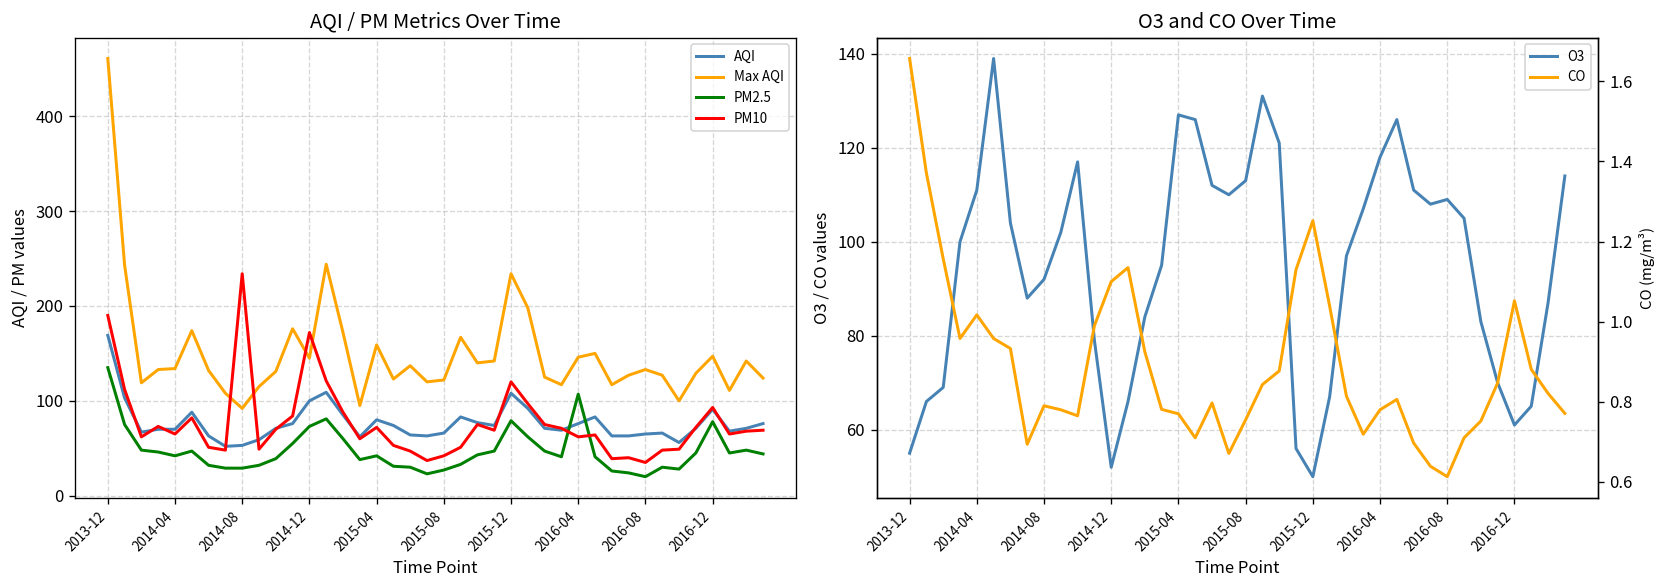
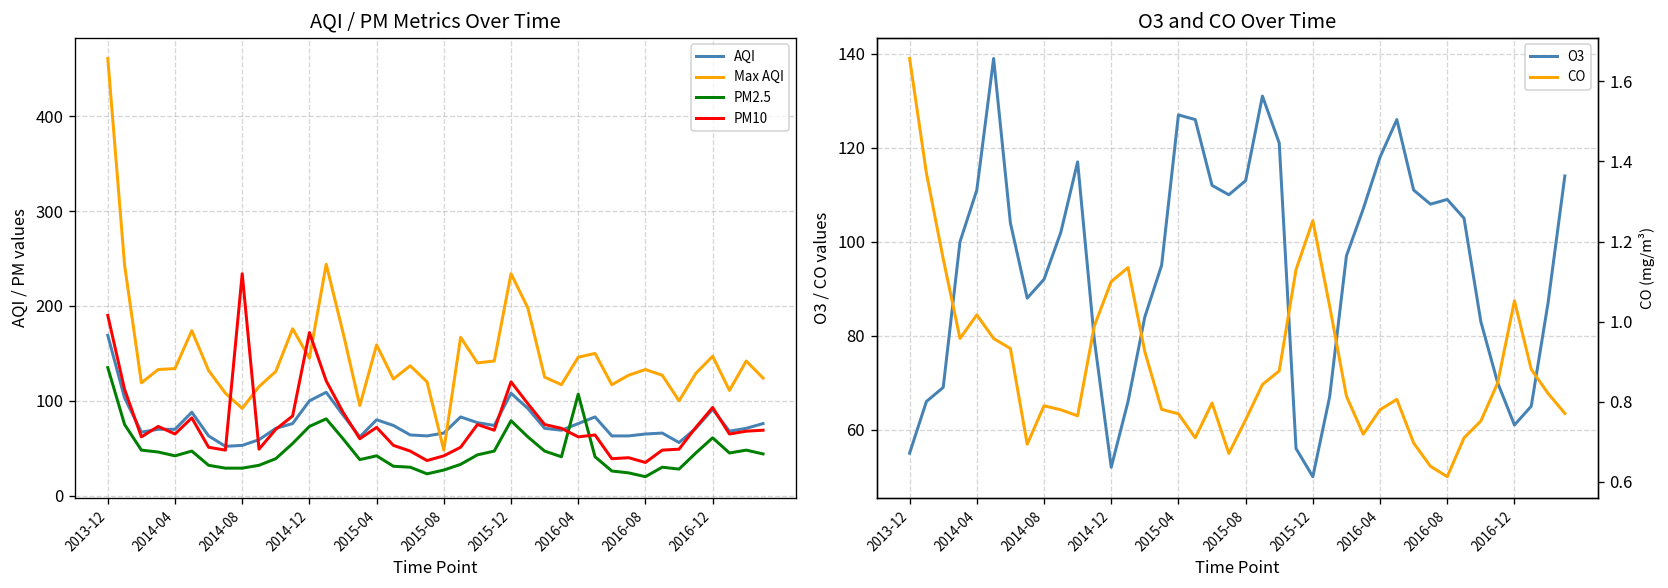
AQI / PM Metrics Over Time, Max AQI, 2015-08: 120 -> 50
AQI / PM Metrics Over Time, PM2.5, 2016-12: 80 -> 60
